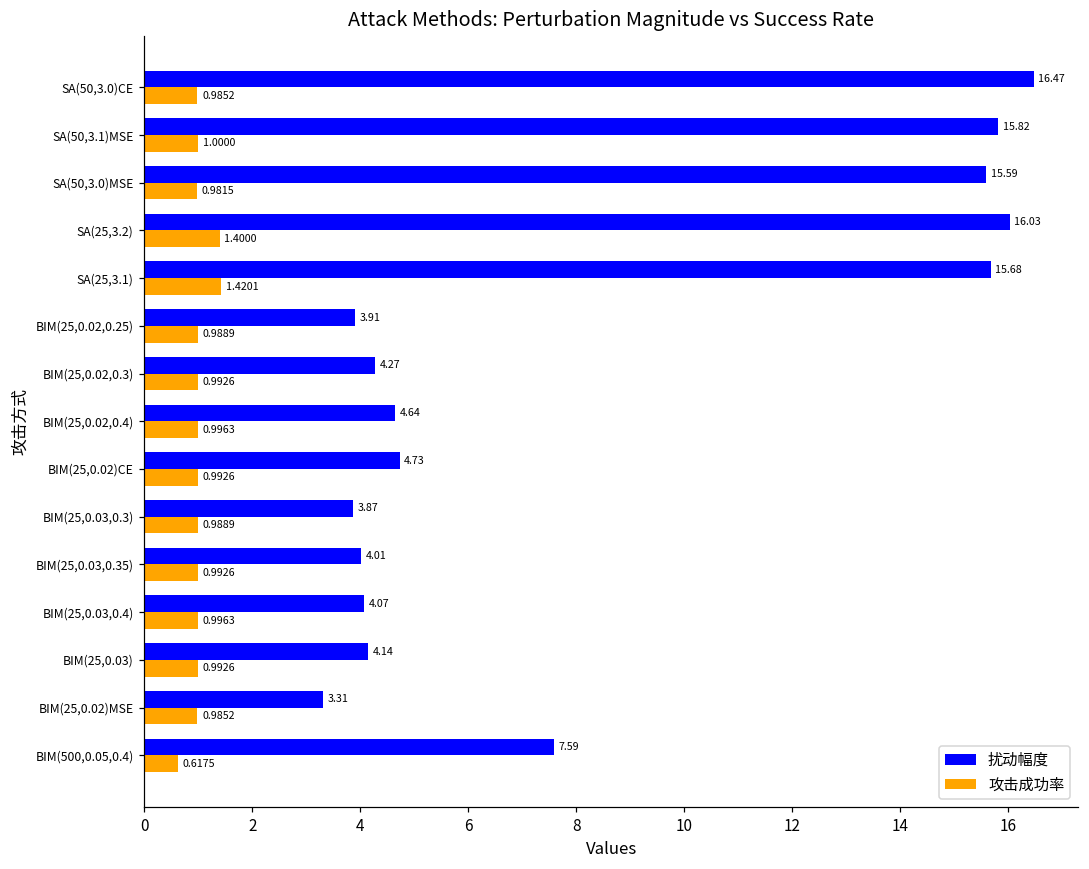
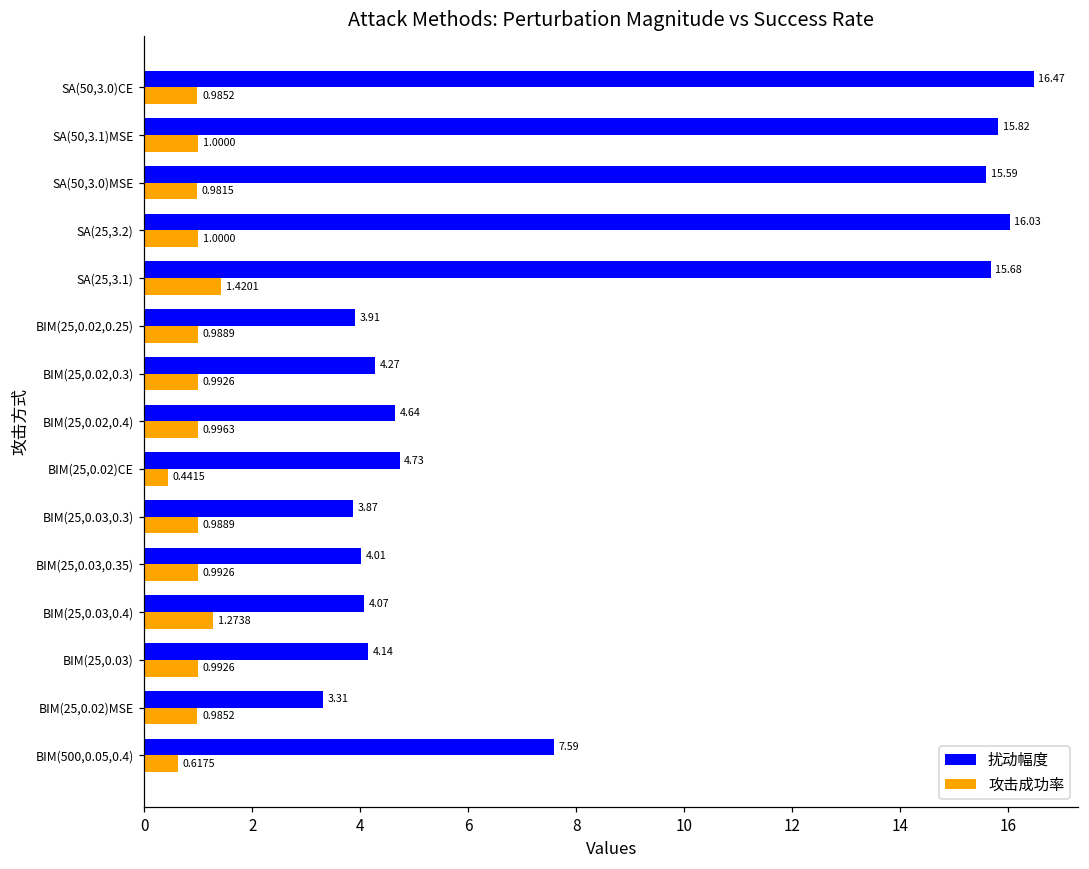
攻击成功率, SA(25,3.2): 1.4000 -> 1.0000
攻击成功率, BIM(25,0.02)CE: 0.9926 -> 0.4415
攻击成功率, BIM(25,0.03,0.4): 0.9963 -> 1.2738
